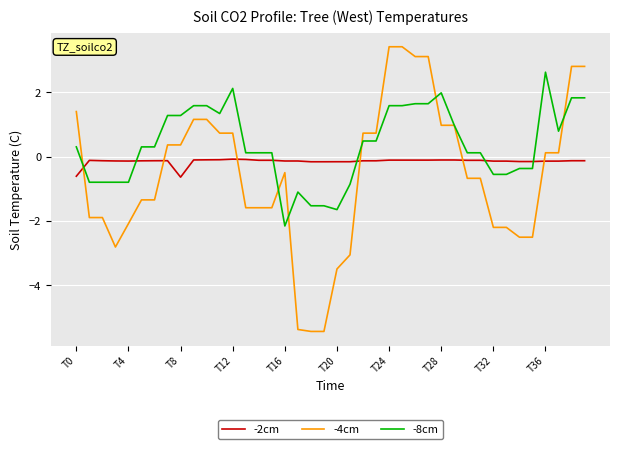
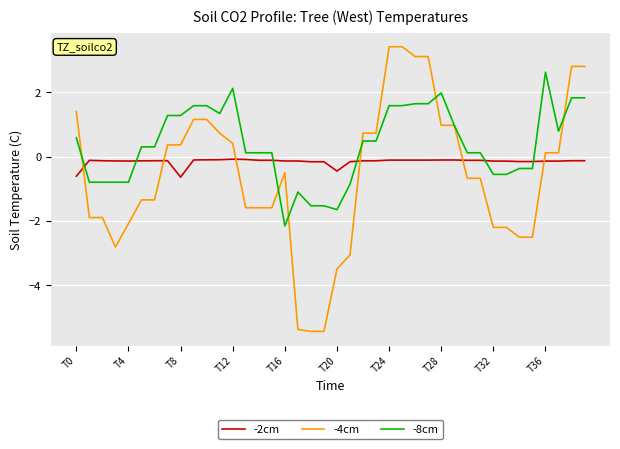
-8cm, T0: 0.3 -> 0.6
-4cm, T12: 0.7 -> 0.4
-2cm, T20: -0.2 -> -0.4
